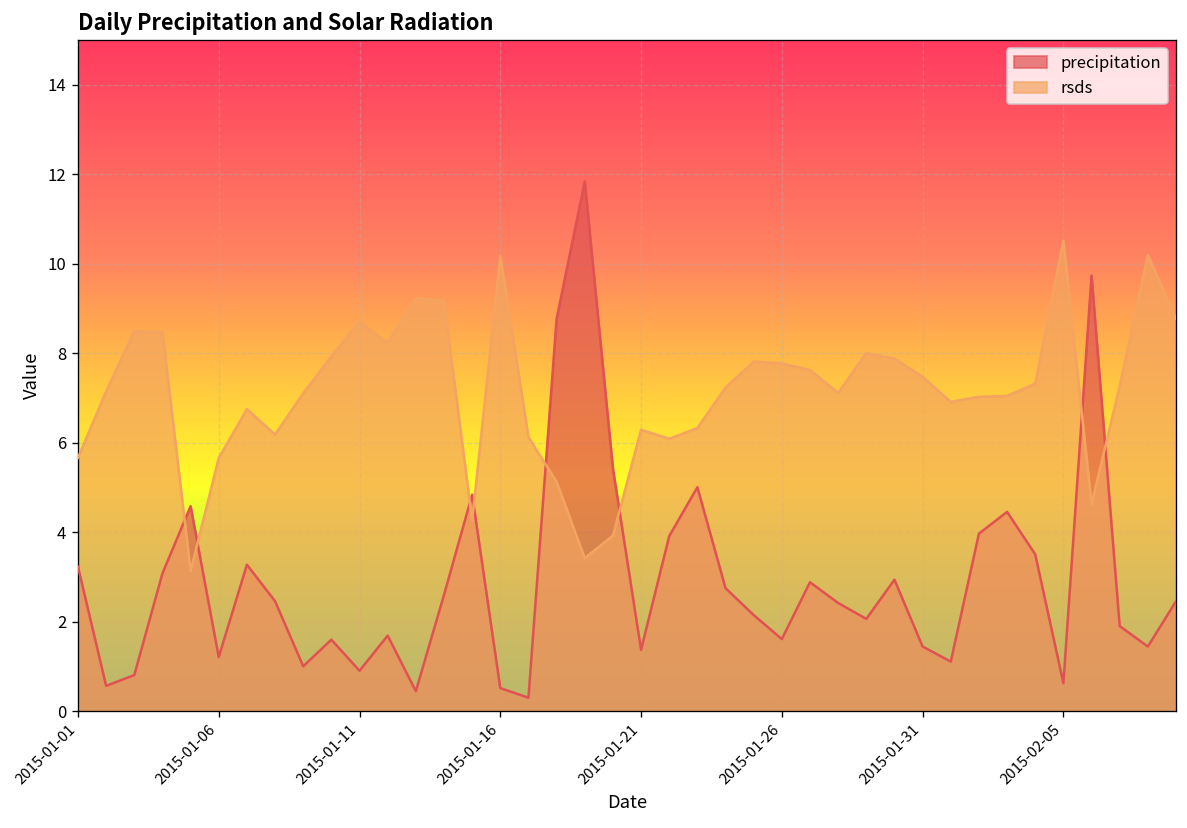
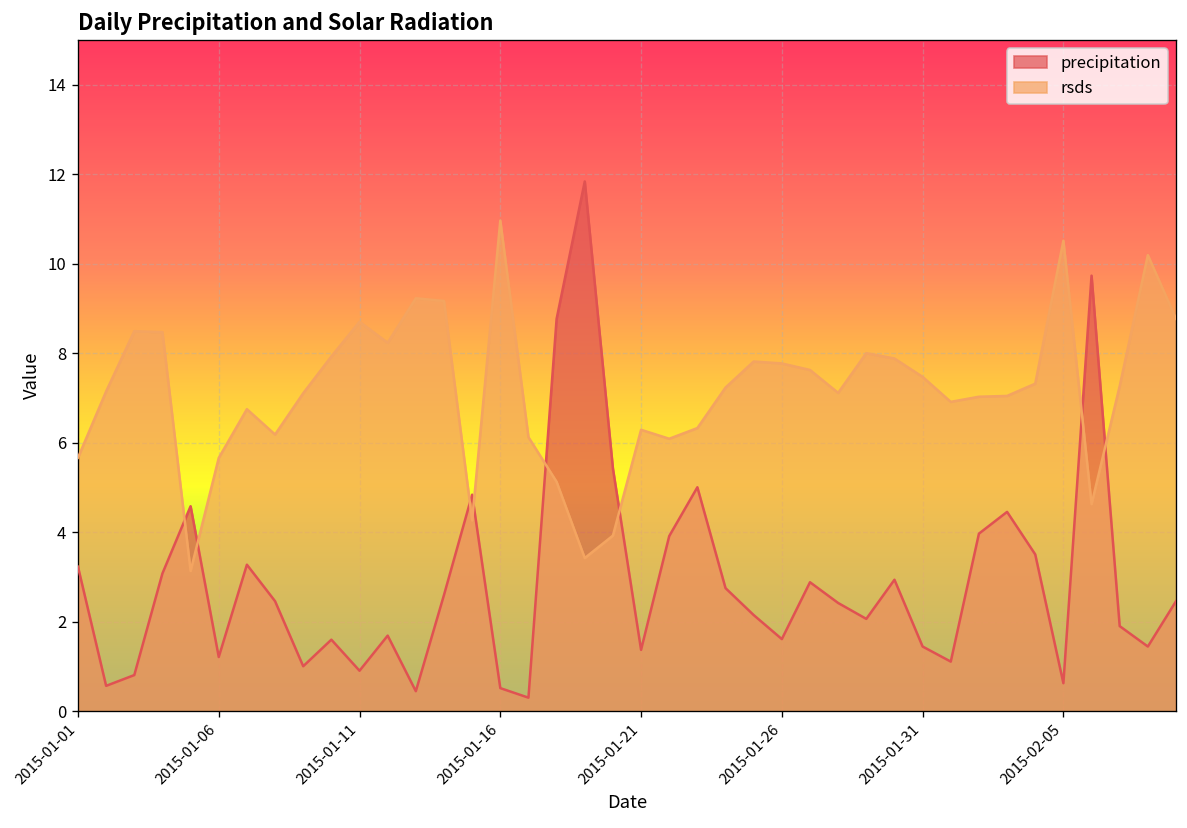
rsds, 2015-01-16: 10.2 -> 11.0
